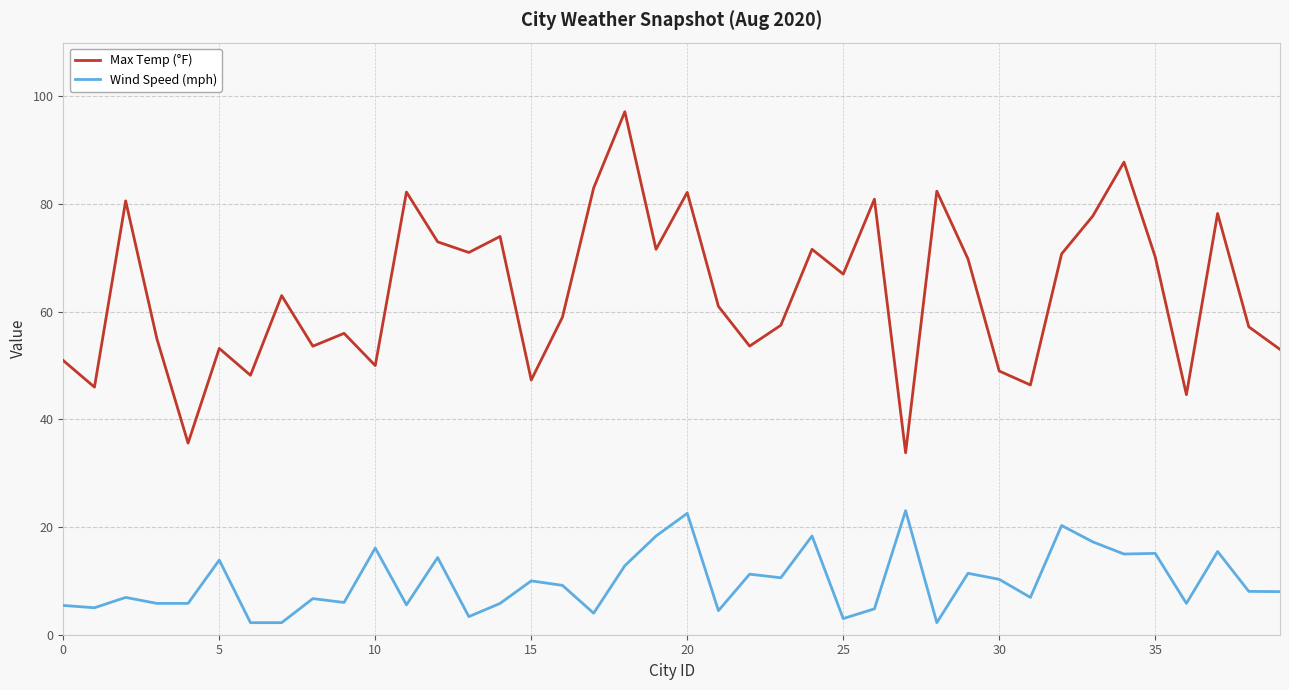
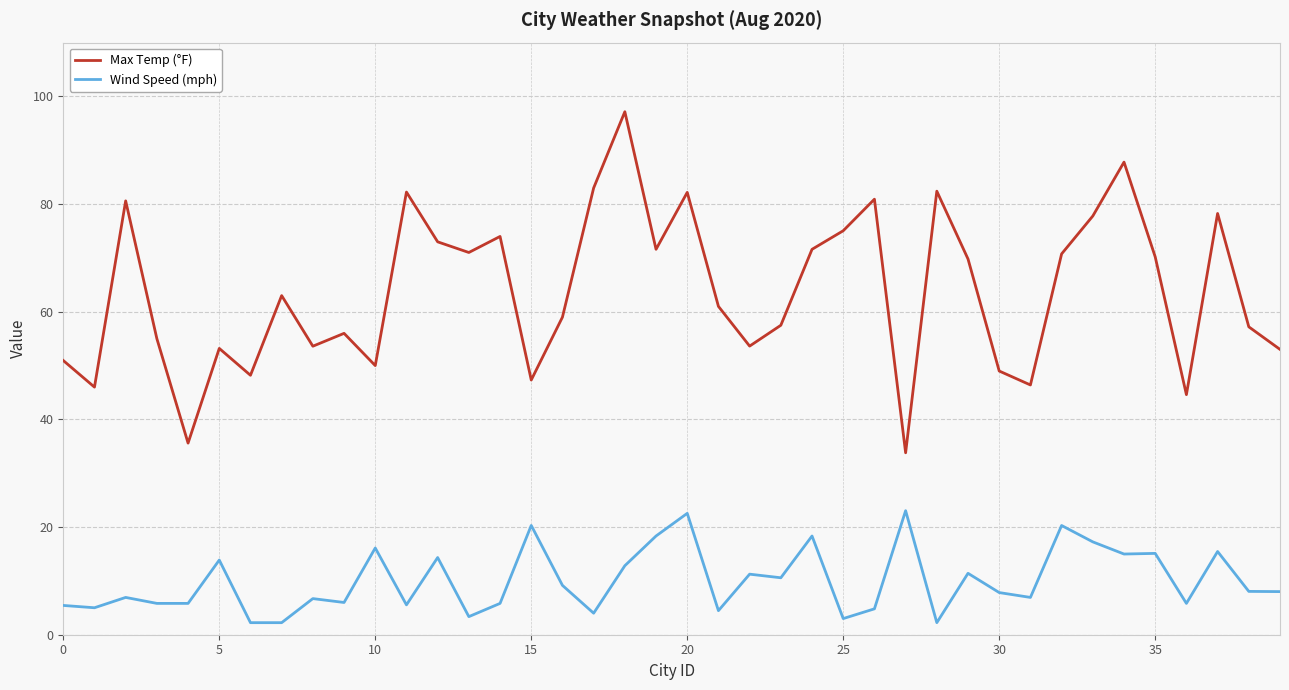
Wind Speed (mph), 15: 10 -> 20
Max Temp (°F), 25: 67 -> 75
Wind Speed (mph), 30: 10 -> 8
